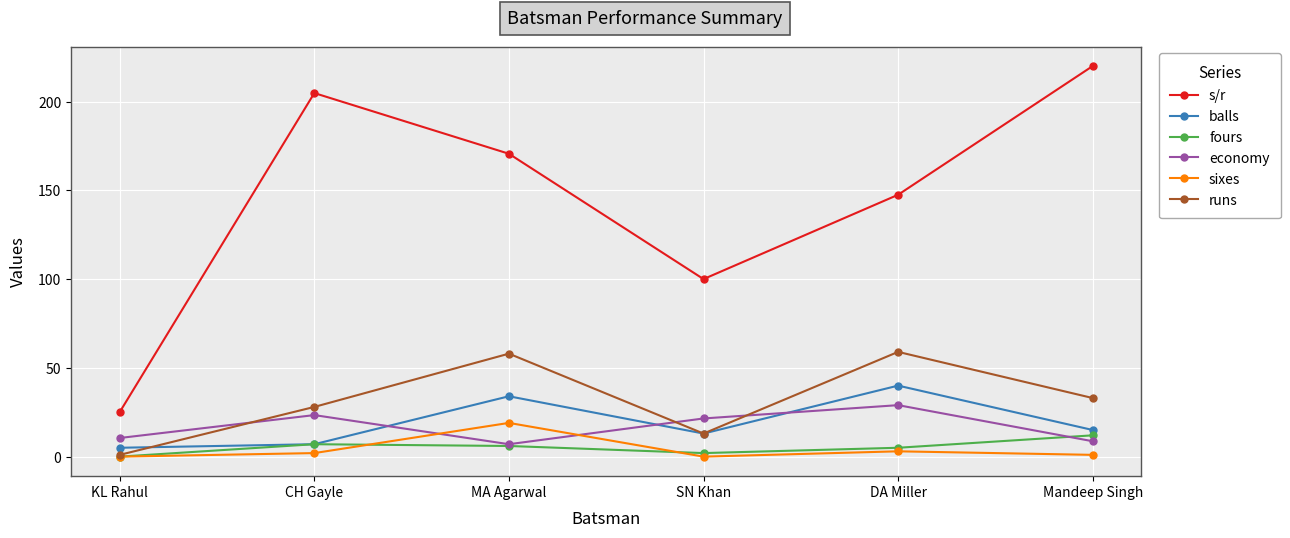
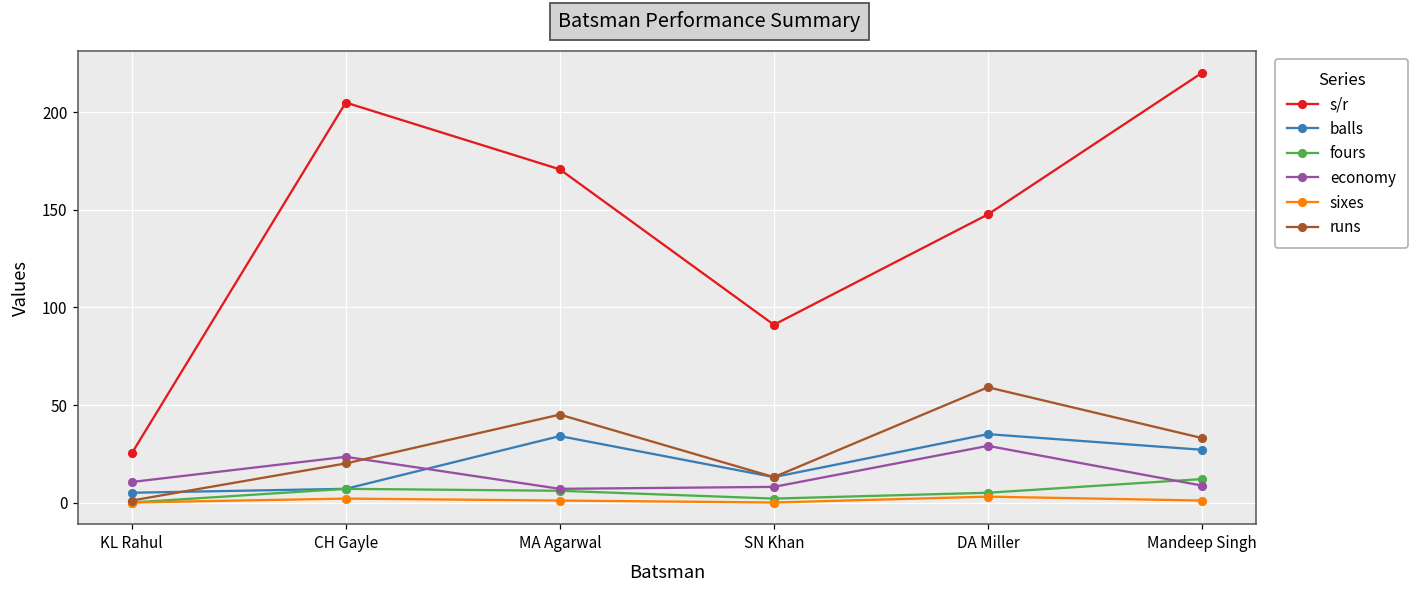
runs, CH Gayle: 28 -> 20
sixes, MA Agarwal: 19 -> 1
runs, MA Agarwal: 58 -> 45
s/r, SN Khan: 100 -> 91
economy, SN Khan: 22 -> 8
balls, DA Miller: 40 -> 35
balls, Mandeep Singh: 15 -> 27
